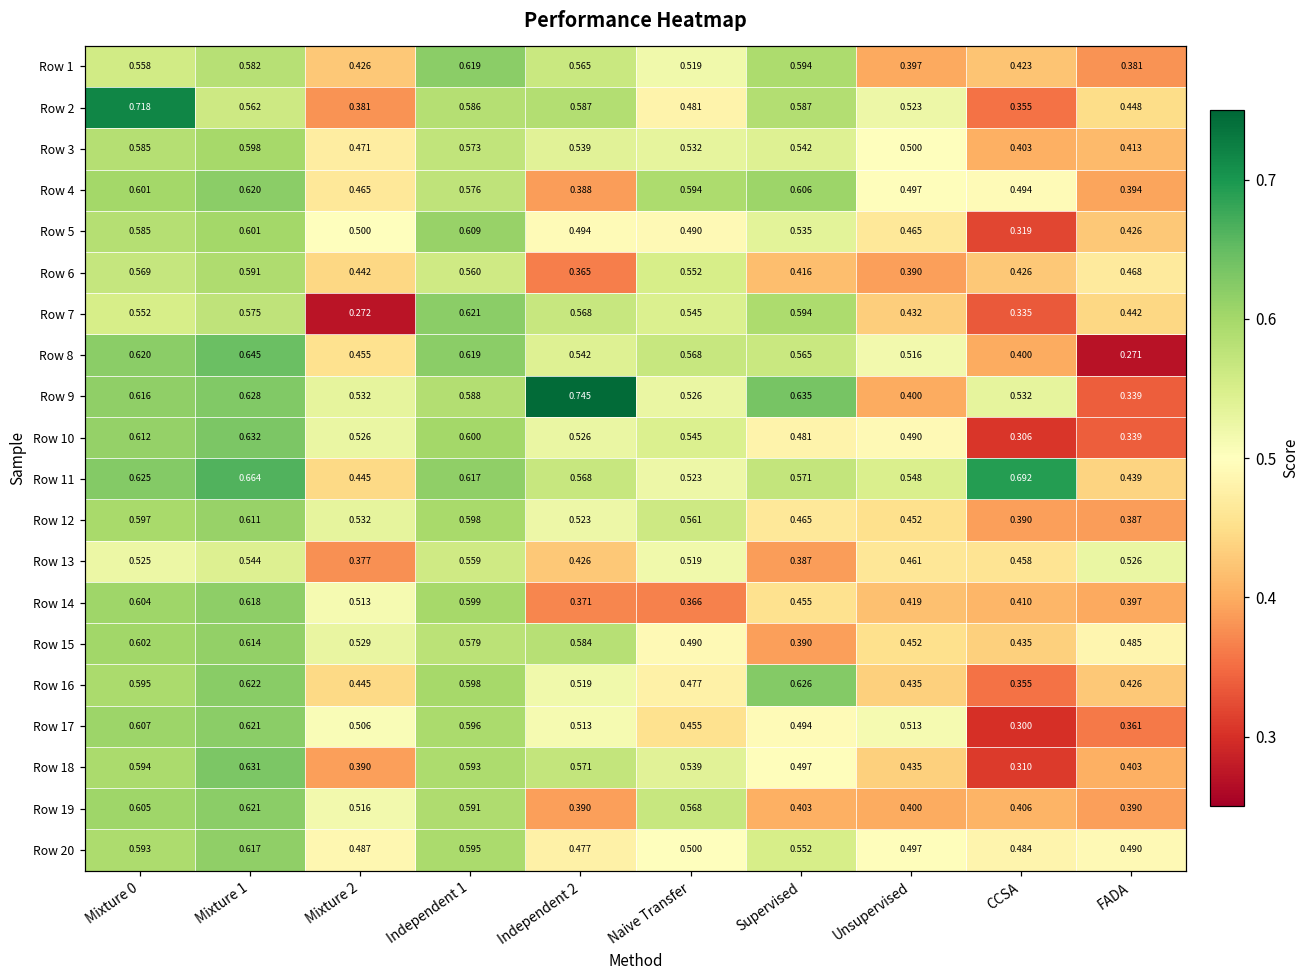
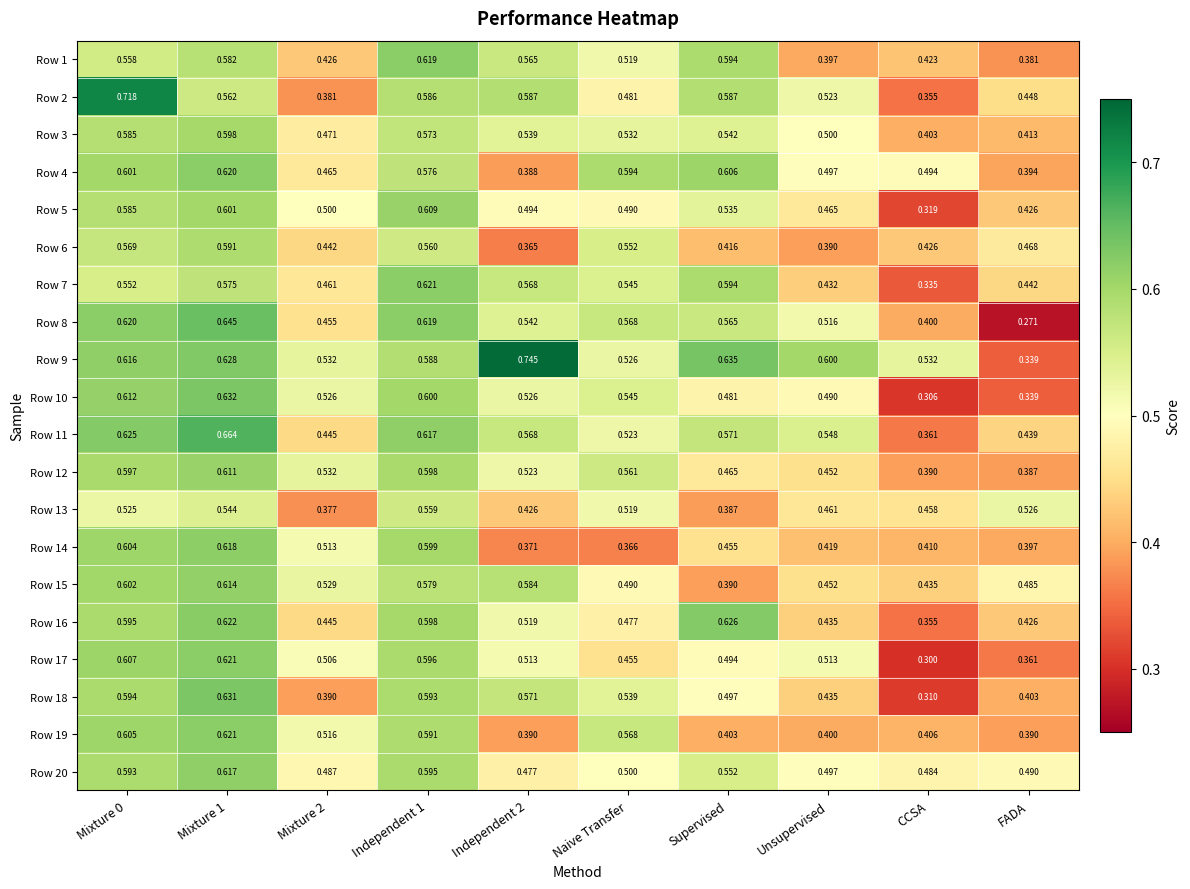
Row 7, Mixture 2: 0.272 -> 0.461
Row 9, Unsupervised: 0.400 -> 0.600
Row 11, CCSA: 0.692 -> 0.361
